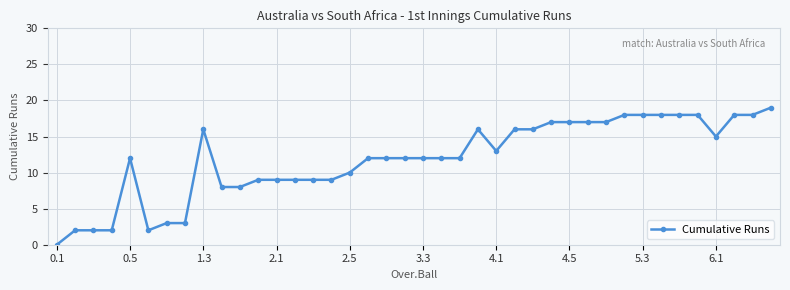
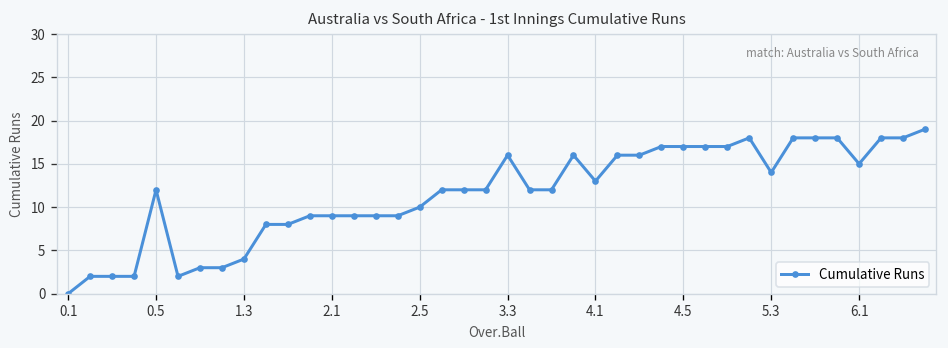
1.3: 16 -> 4
3.3: 12 -> 16
5.3: 18 -> 14
